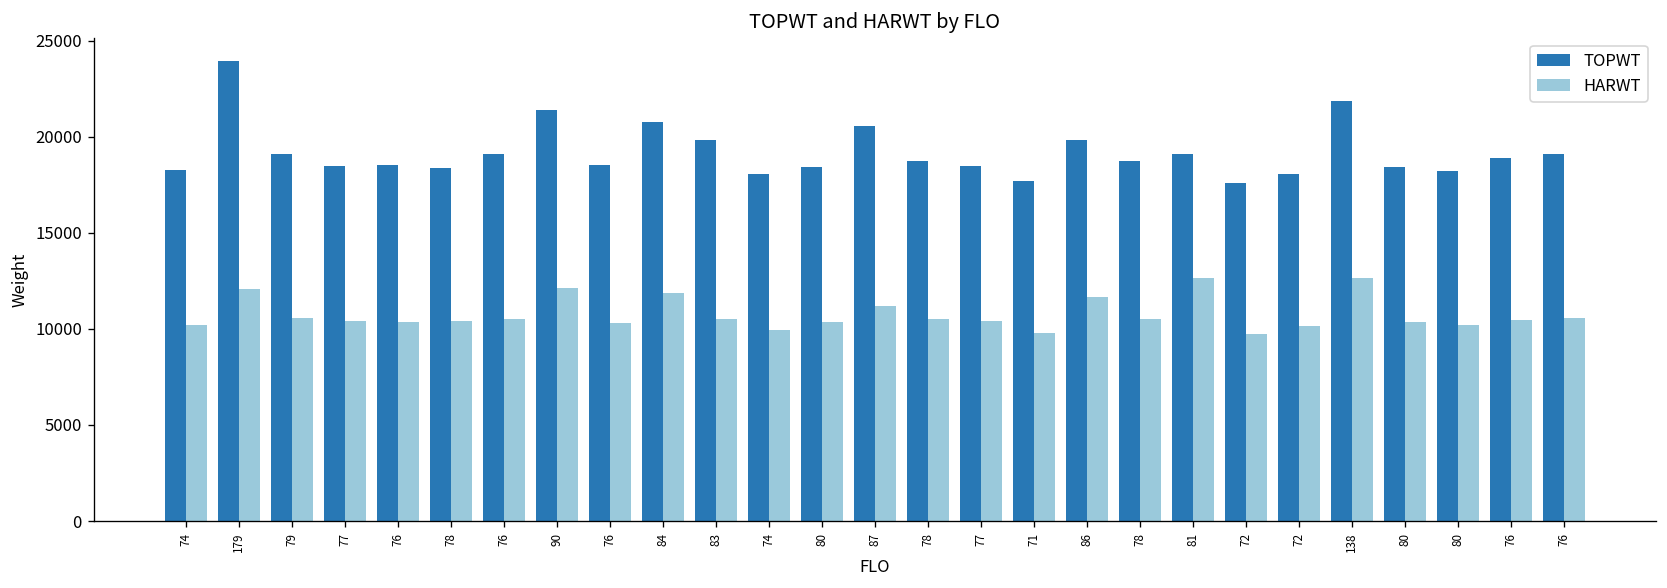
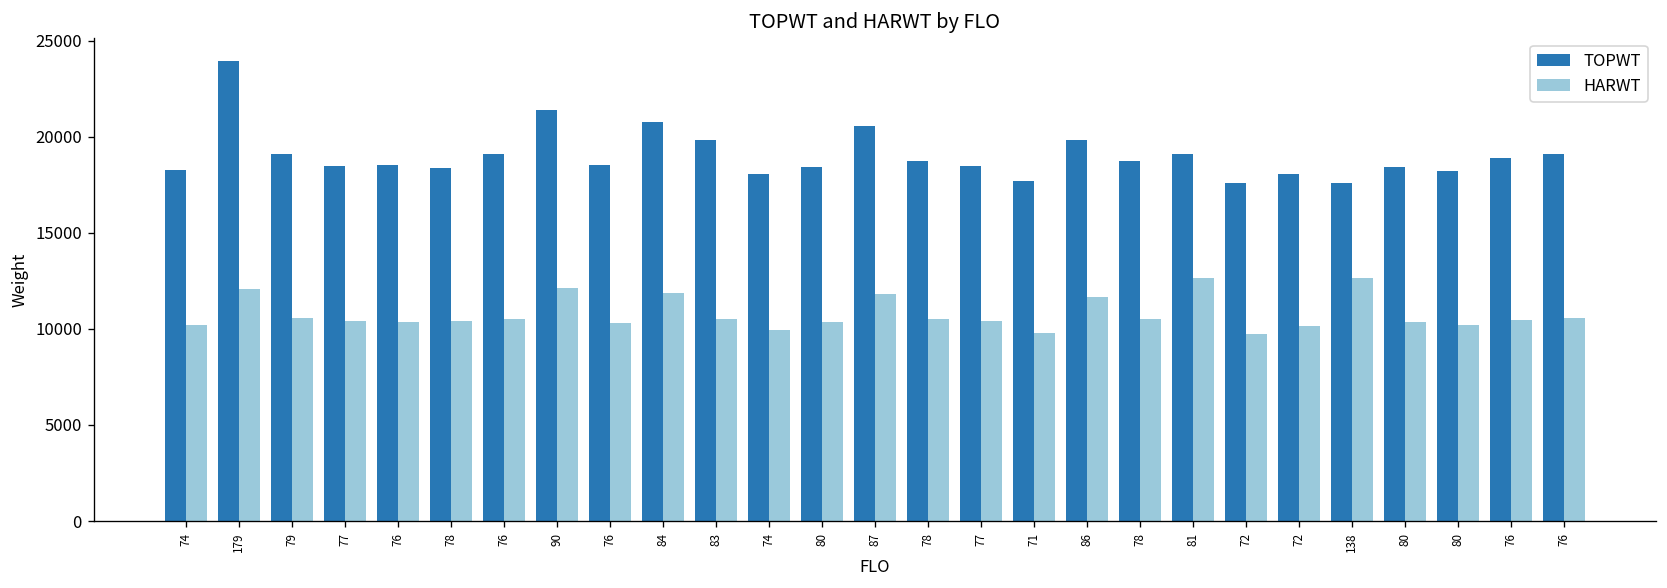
HARWT, 87: 11200 -> 11800
TOPWT, 138: 21900 -> 17600
